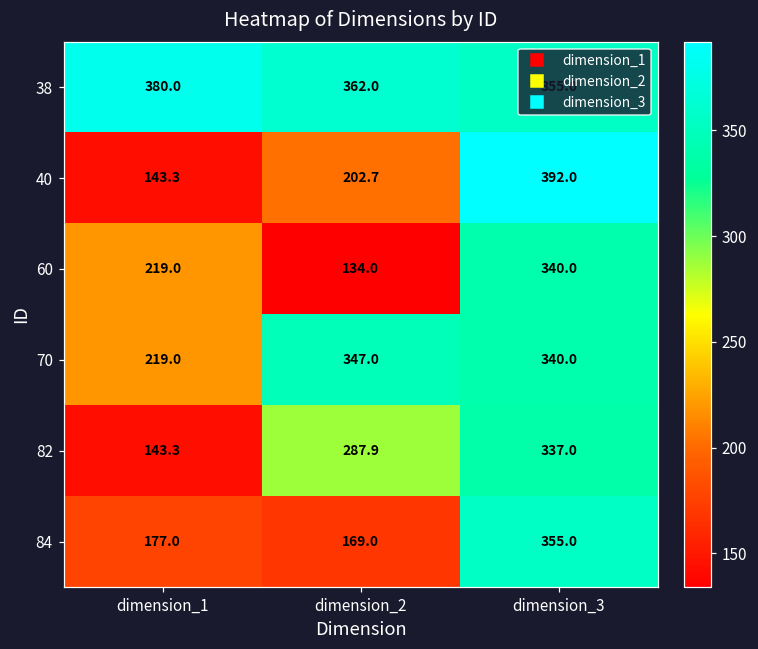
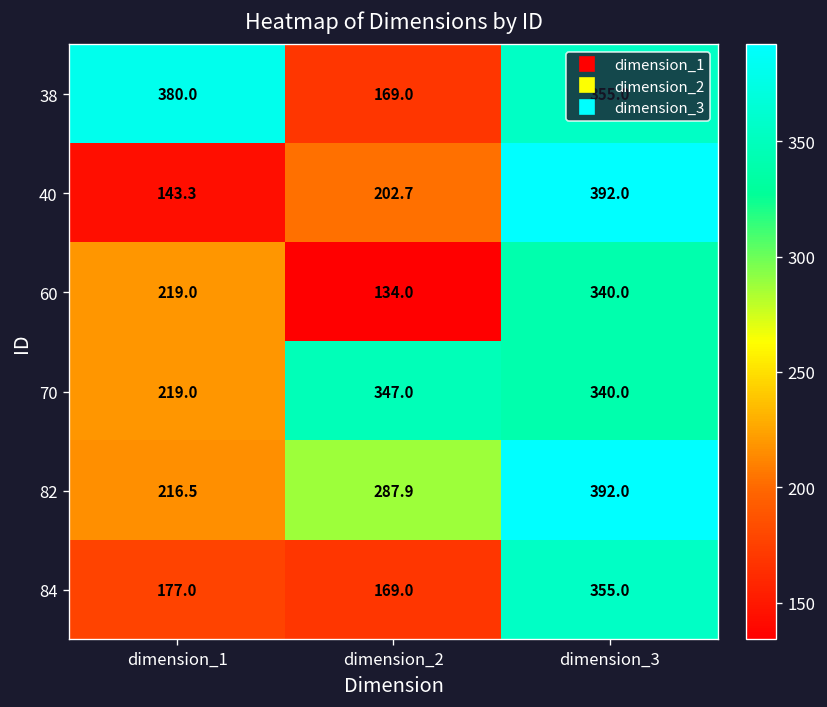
38, dimension_2: 362.0 -> 169.0
82, dimension_1: 143.3 -> 216.5
82, dimension_3: 337.0 -> 392.0
